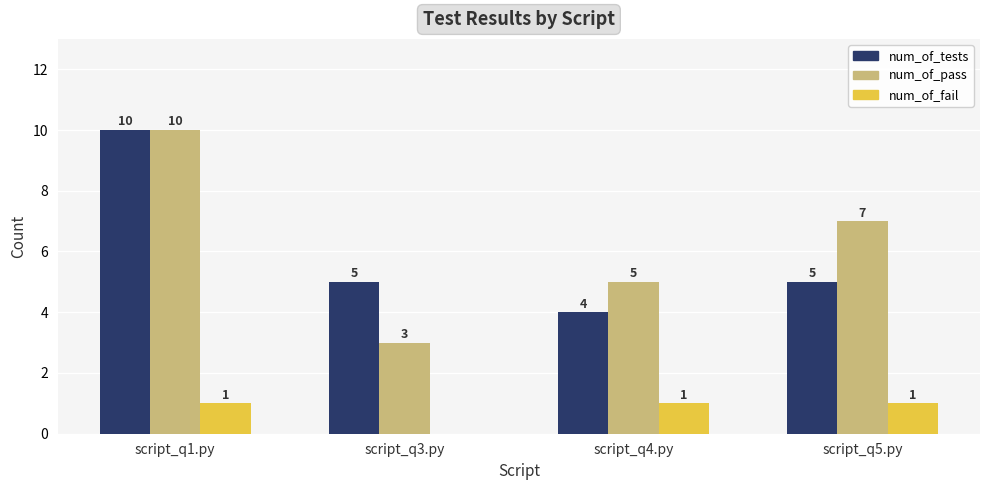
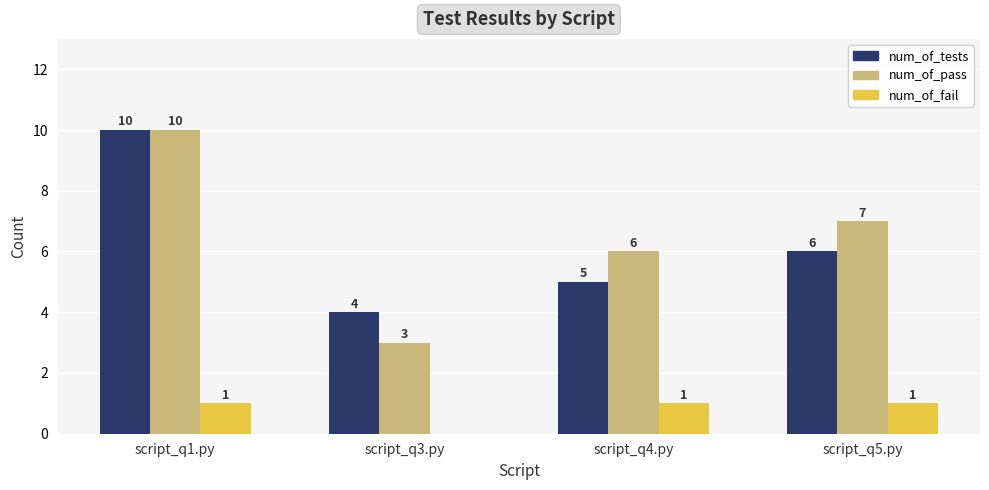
num_of_tests, script_q3.py: 5 -> 4
num_of_tests, script_q4.py: 4 -> 5
num_of_pass, script_q4.py: 5 -> 6
num_of_tests, script_q5.py: 5 -> 6
